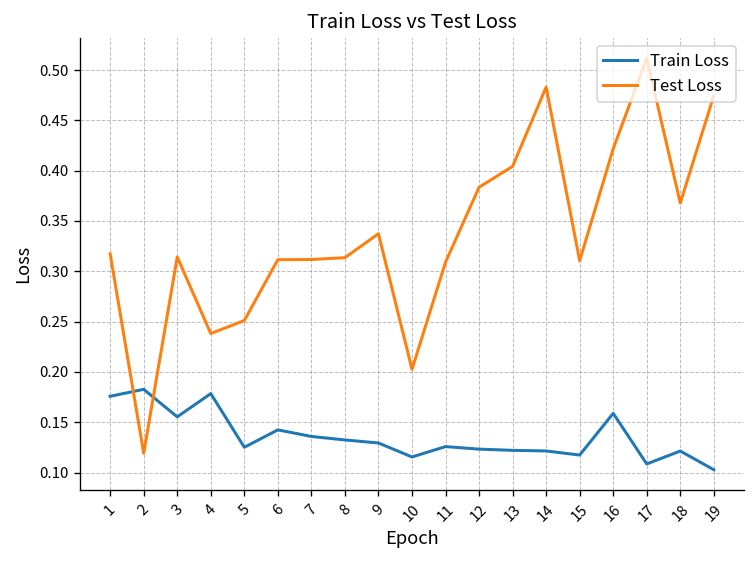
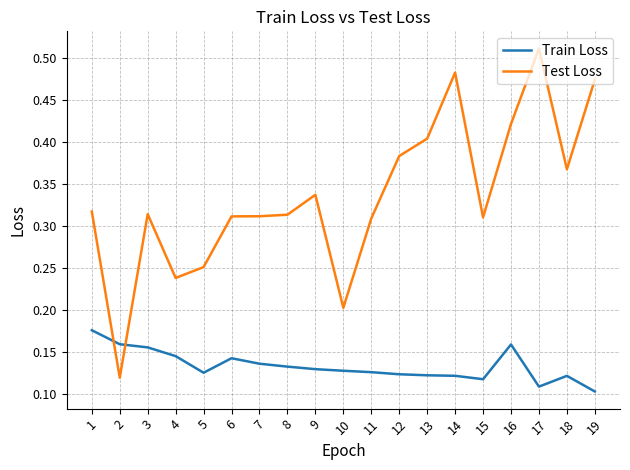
Train Loss, 2: 0.18 -> 0.16
Train Loss, 4: 0.18 -> 0.14
Train Loss, 10: 0.12 -> 0.13
